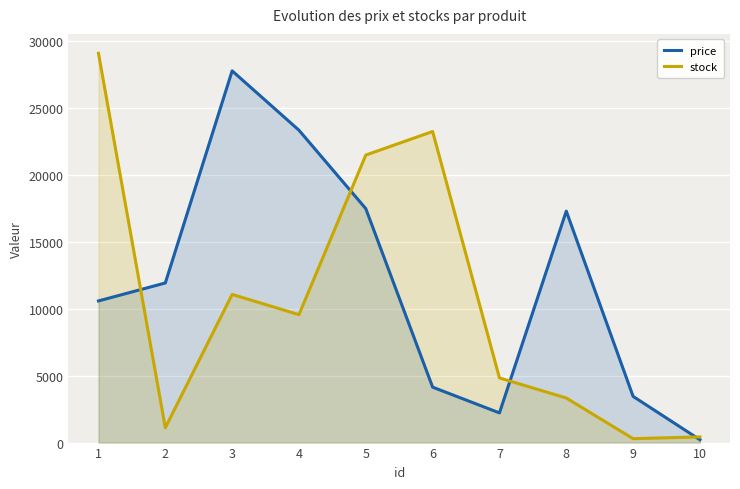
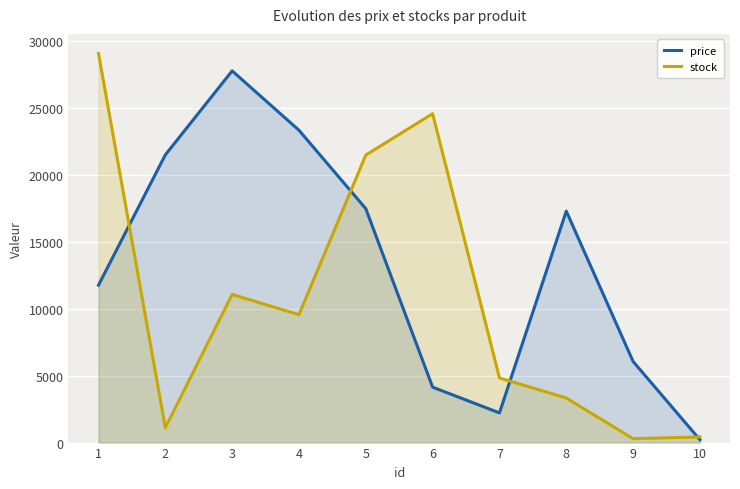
price, 1: 10600 -> 11800
price, 2: 11900 -> 21500
stock, 6: 23300 -> 24600
price, 9: 3500 -> 6100
